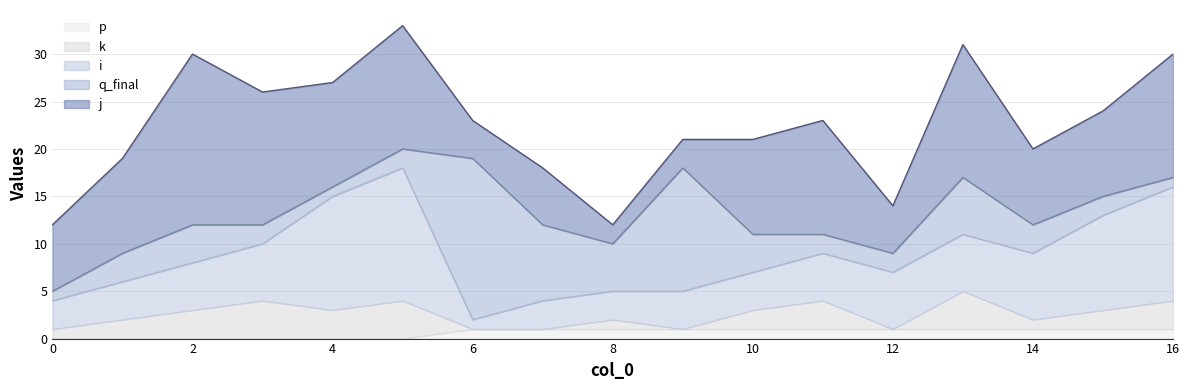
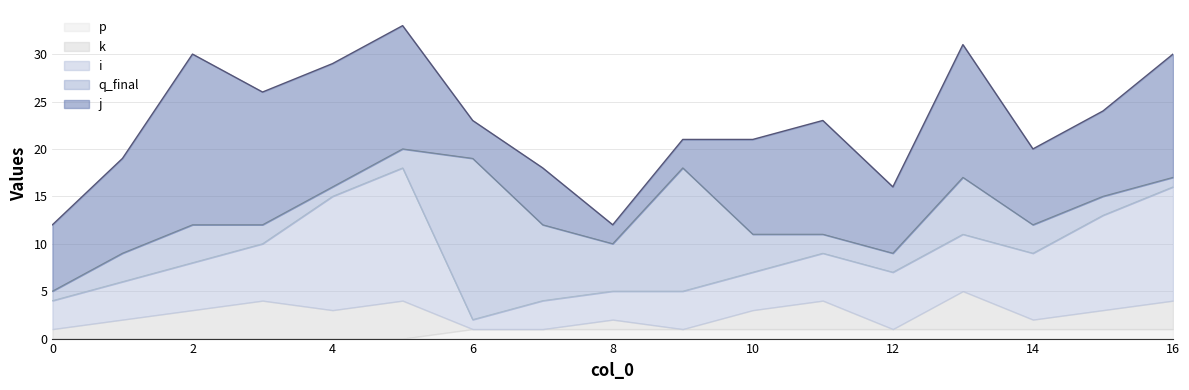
j, 4: 11 -> 13
j, 12: 5 -> 7
